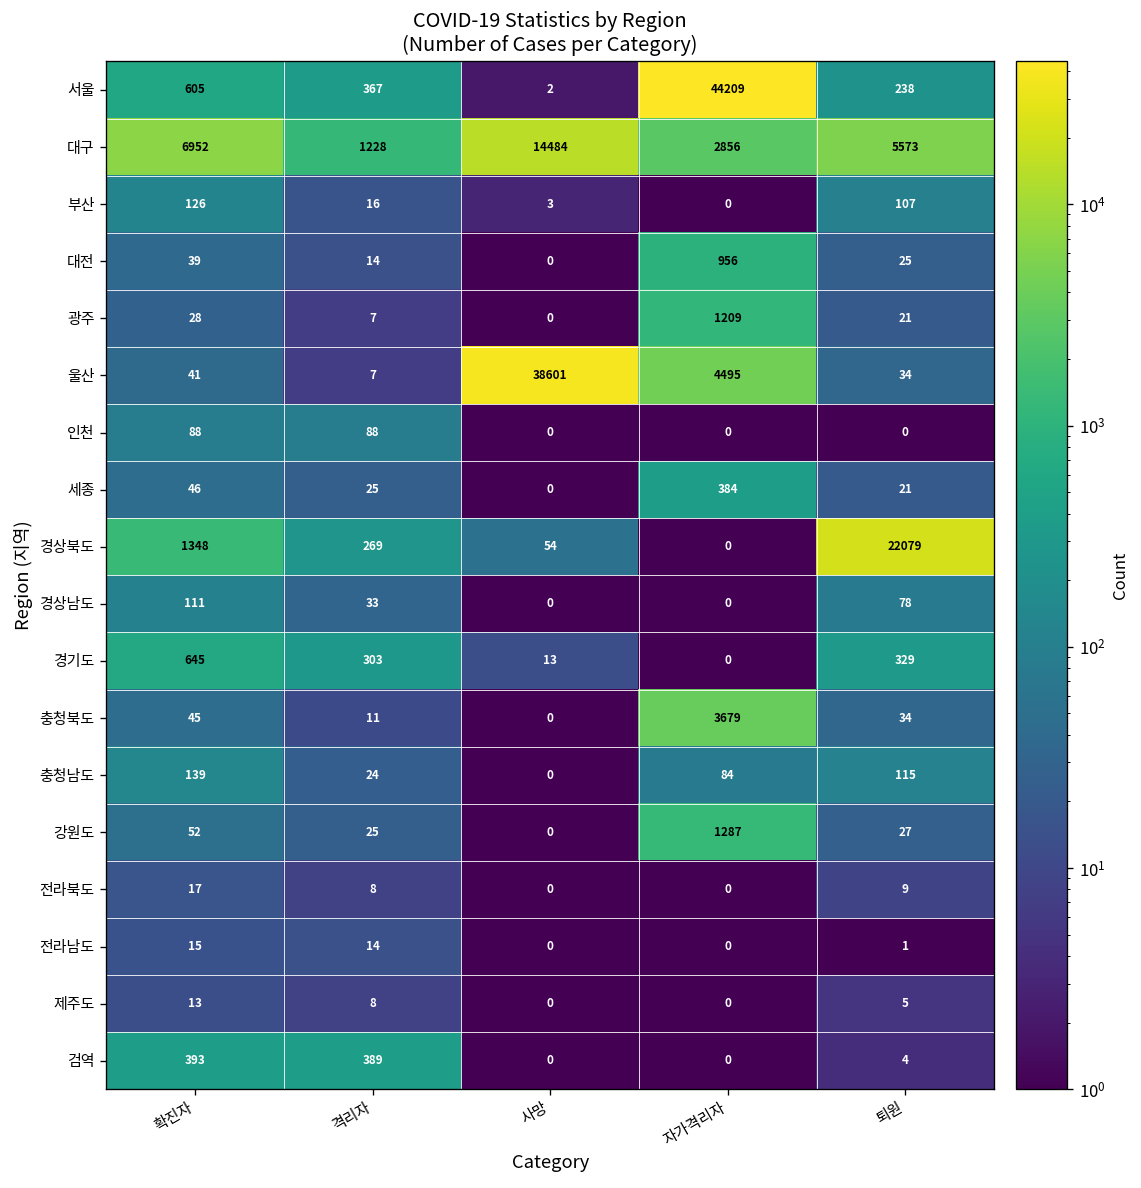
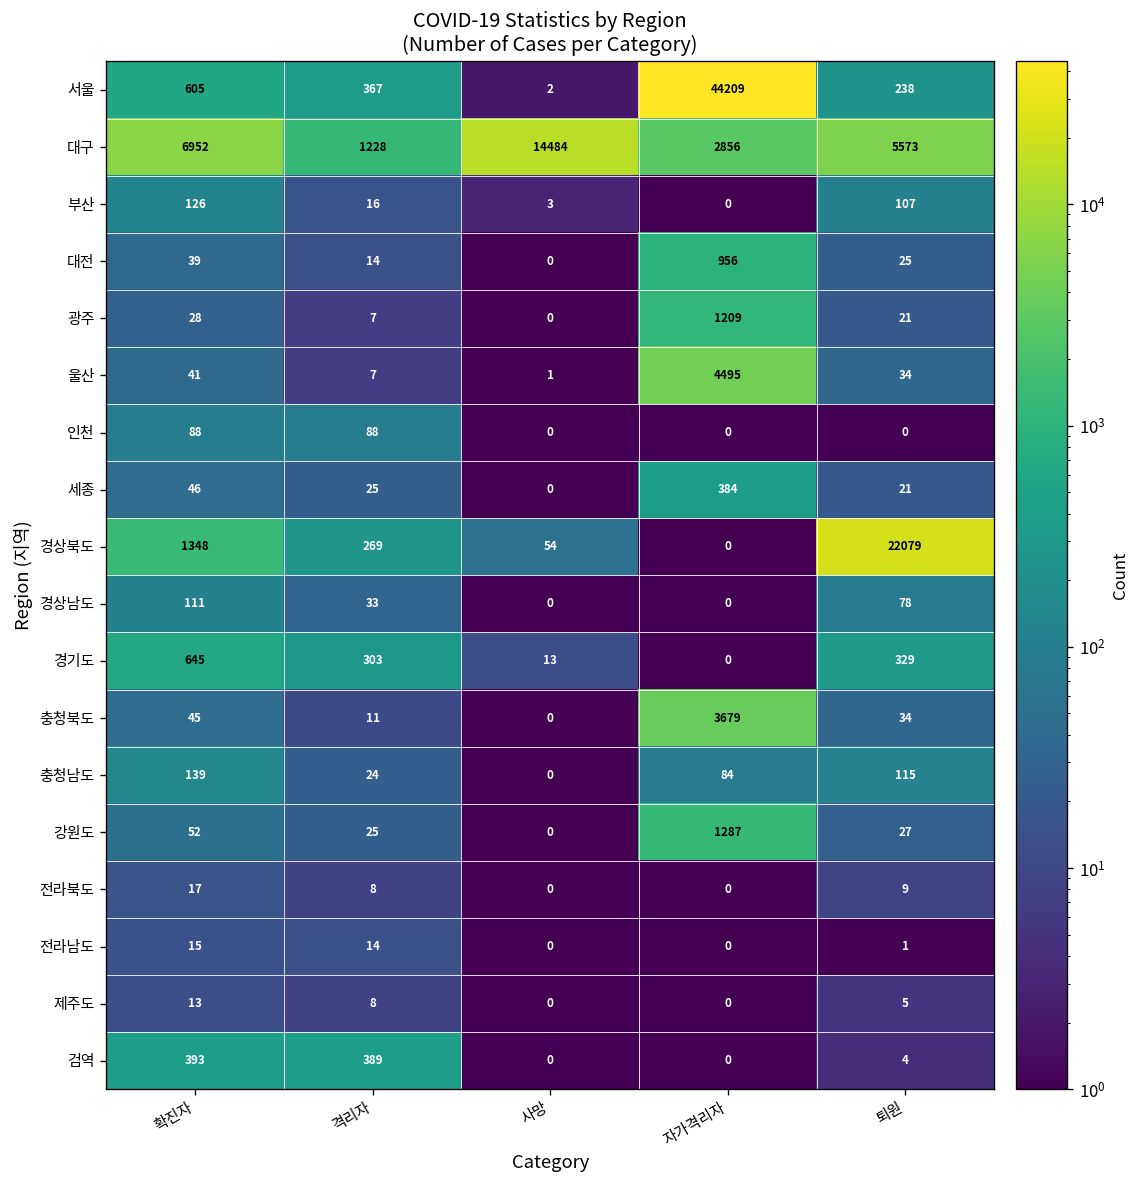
울산, 사망: 38601 -> 1
